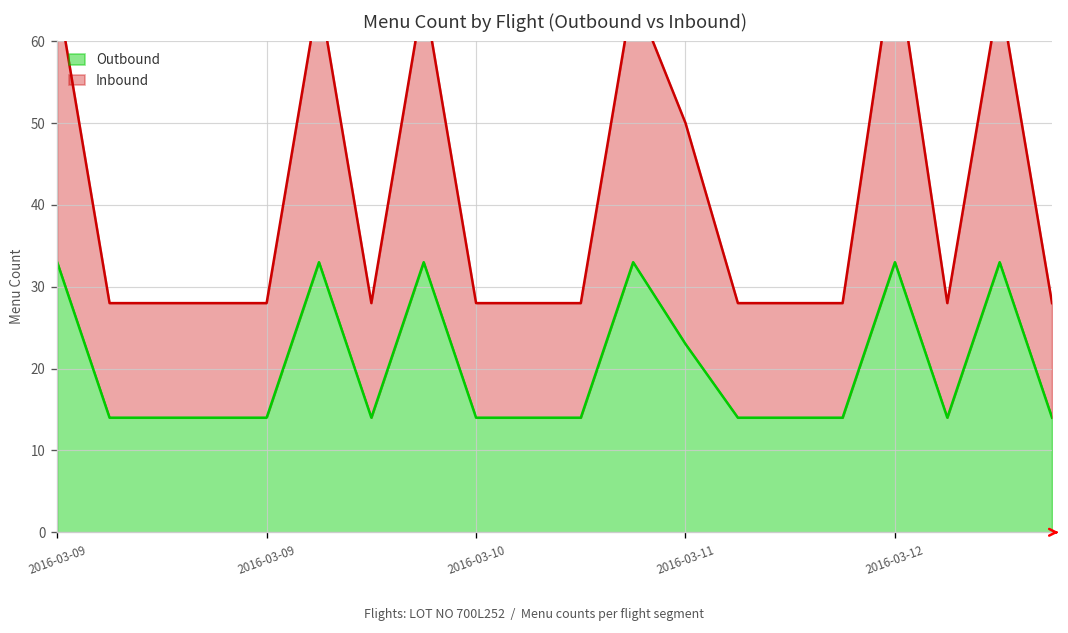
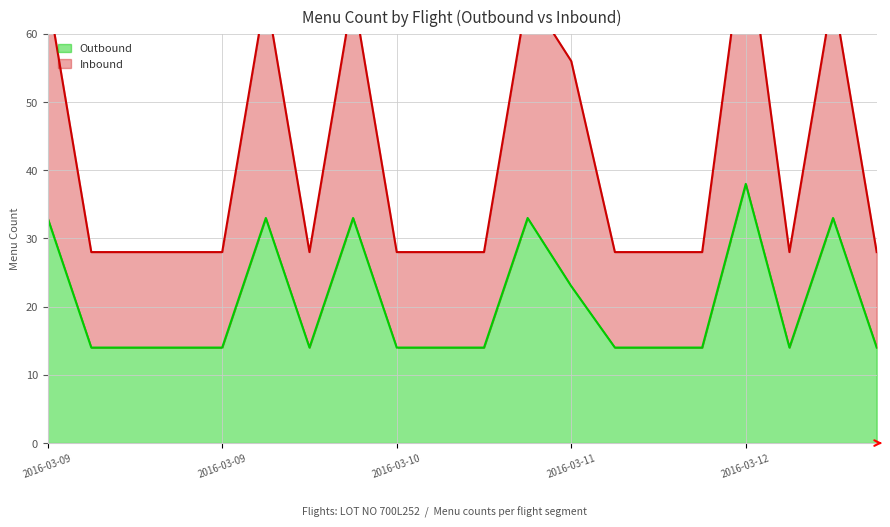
Inbound, 2016-03-11: 27 -> 33
Outbound, 2016-03-12: 33 -> 38
